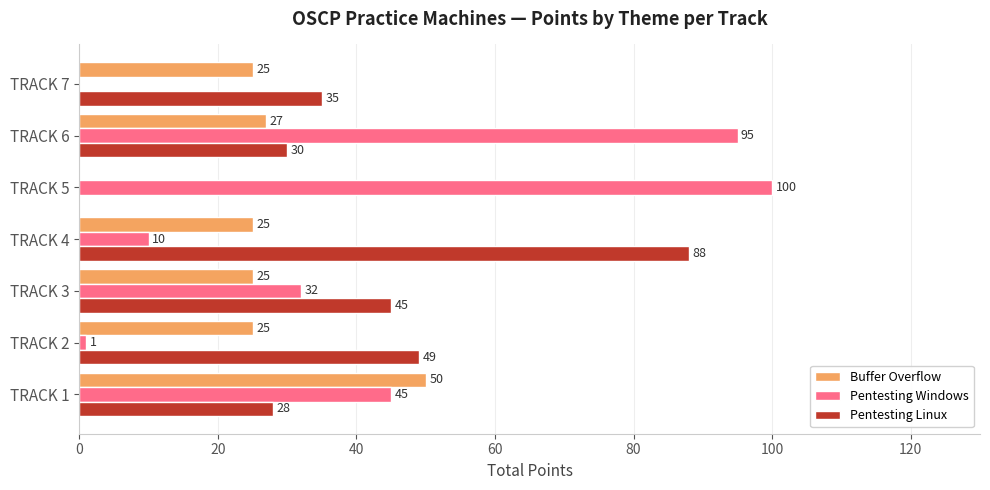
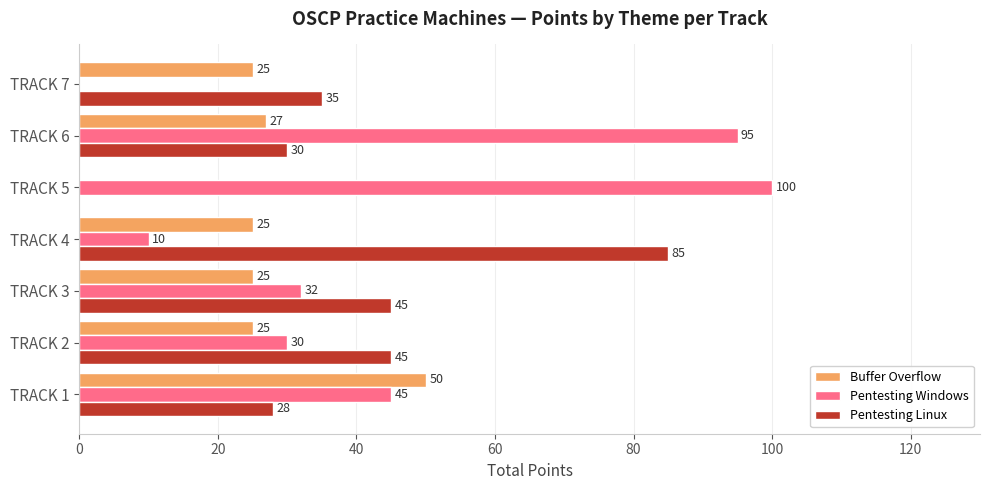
Pentesting Linux, TRACK 4: 88 -> 85
Pentesting Windows, TRACK 2: 1 -> 30
Pentesting Linux, TRACK 2: 49 -> 45
